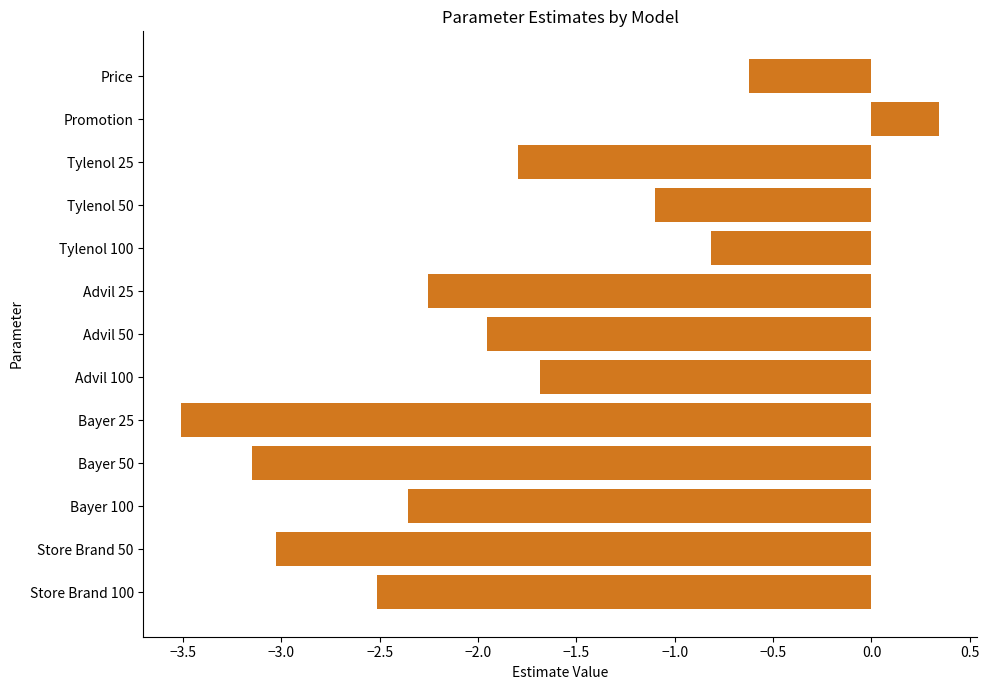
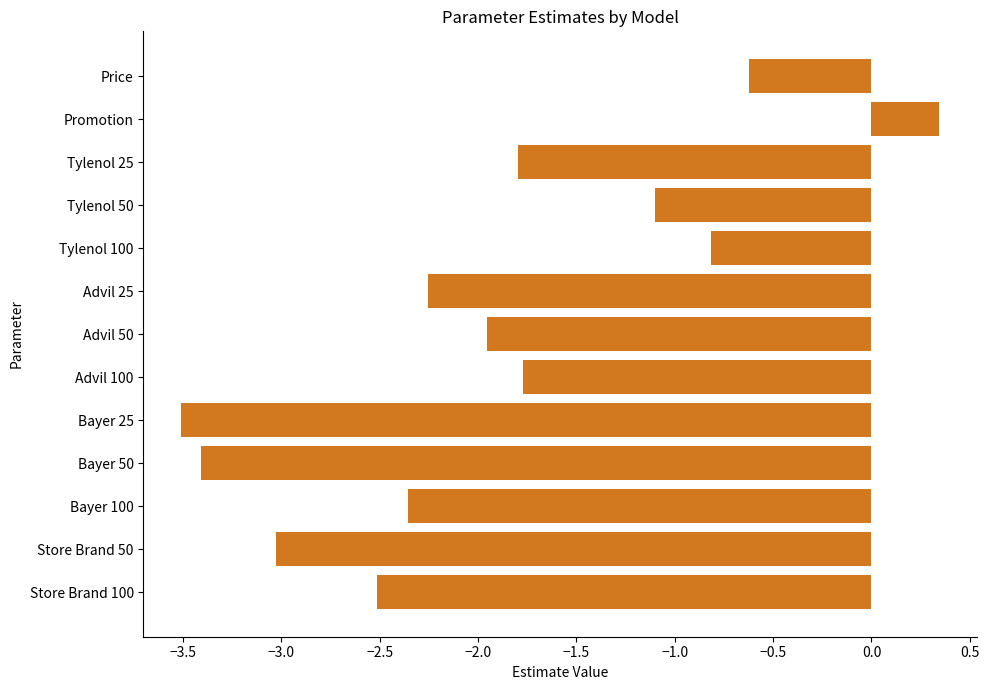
Advil 100: -1.69 -> -1.77
Bayer 50: -3.15 -> -3.41
